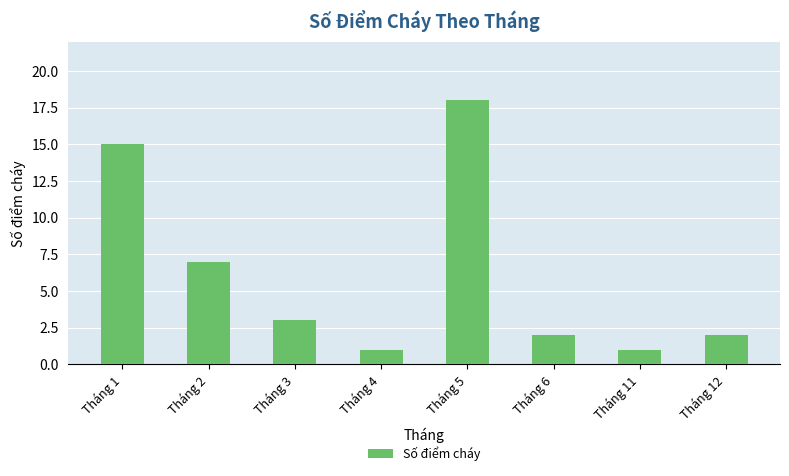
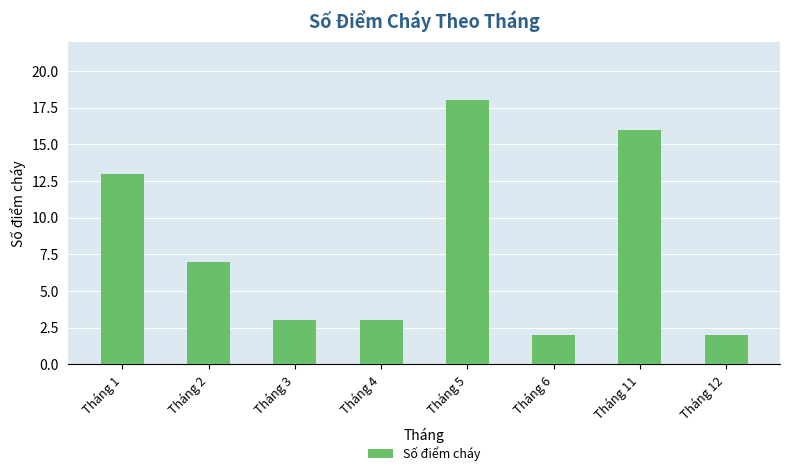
Tháng 1: 15 -> 13
Tháng 4: 1 -> 3
Tháng 11: 1 -> 16
